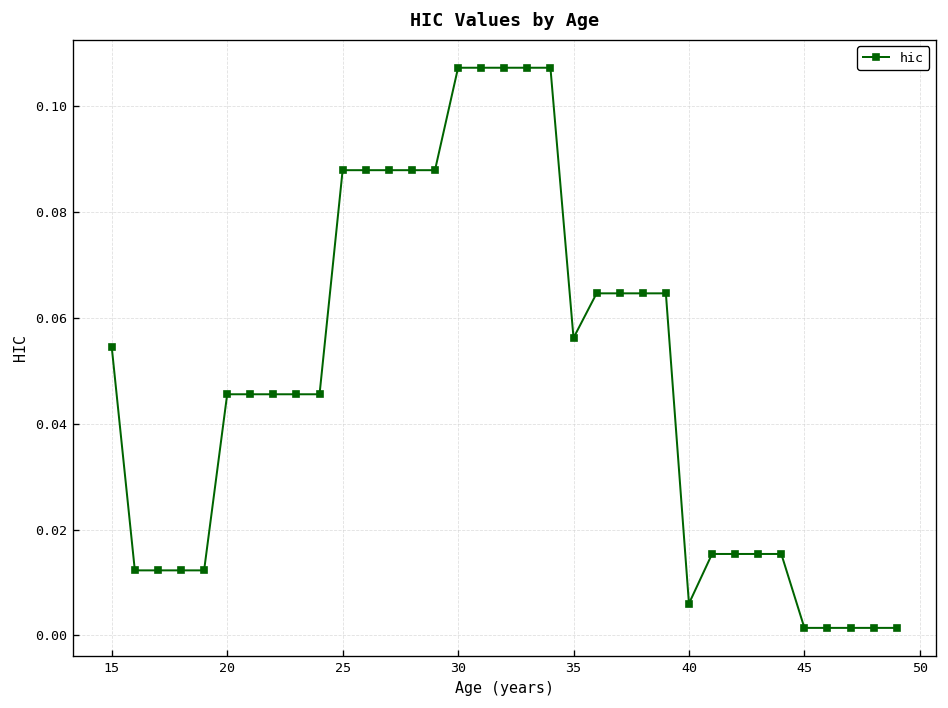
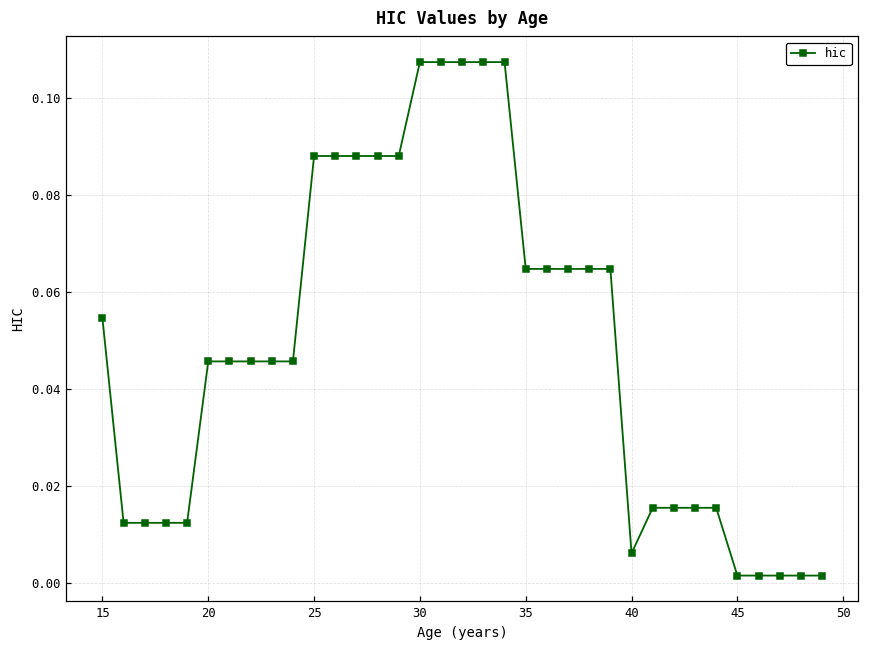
35: 0.056 -> 0.065
